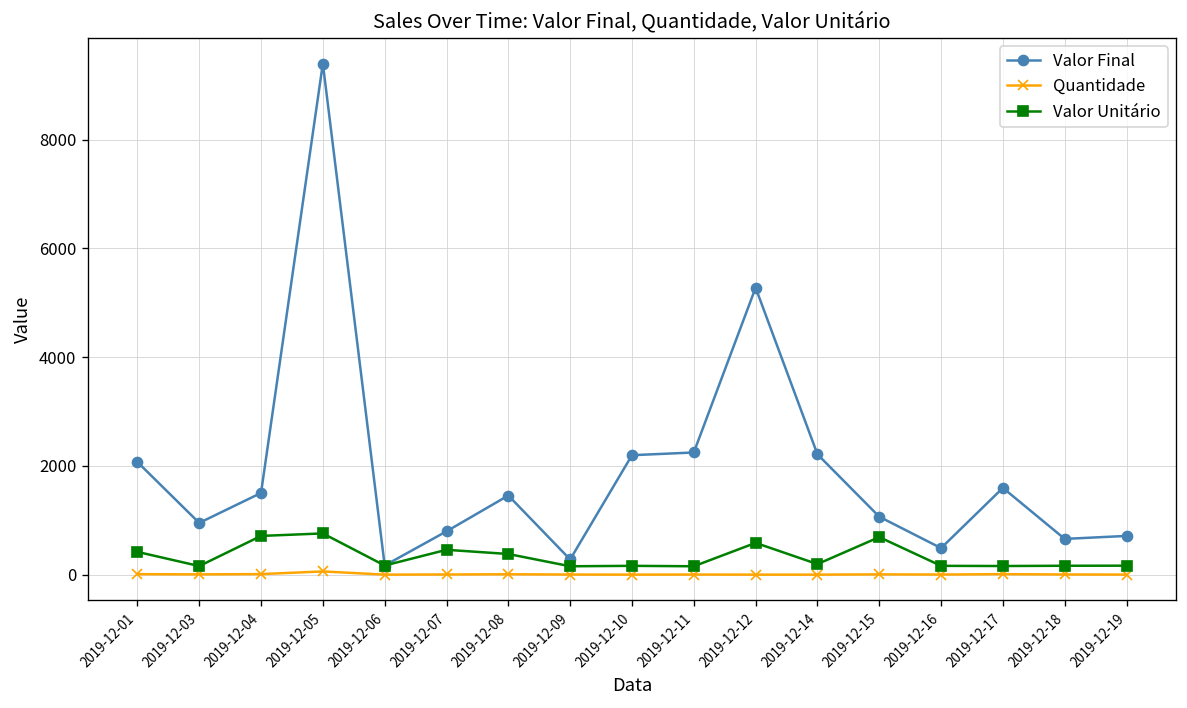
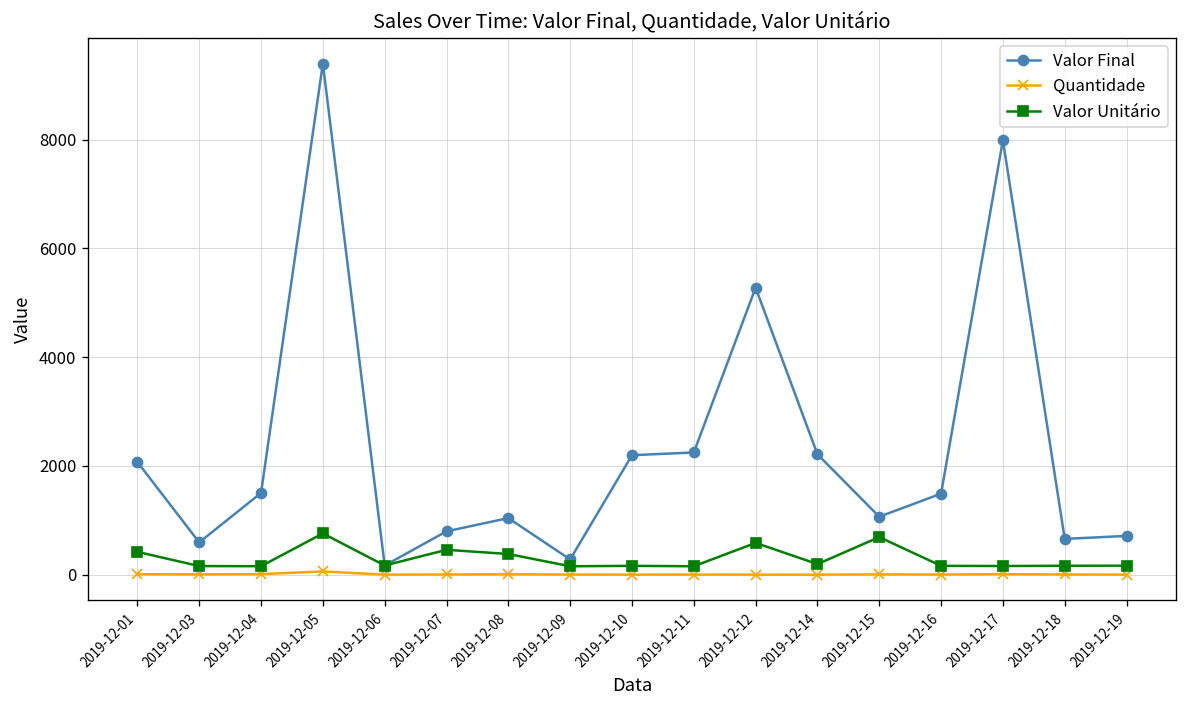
Valor Final, 2019-12-03: 1000 -> 600
Valor Unitário, 2019-12-04: 700 -> 200
Valor Final, 2019-12-08: 1500 -> 1000
Valor Final, 2019-12-16: 500 -> 1500
Valor Final, 2019-12-17: 1600 -> 8000
